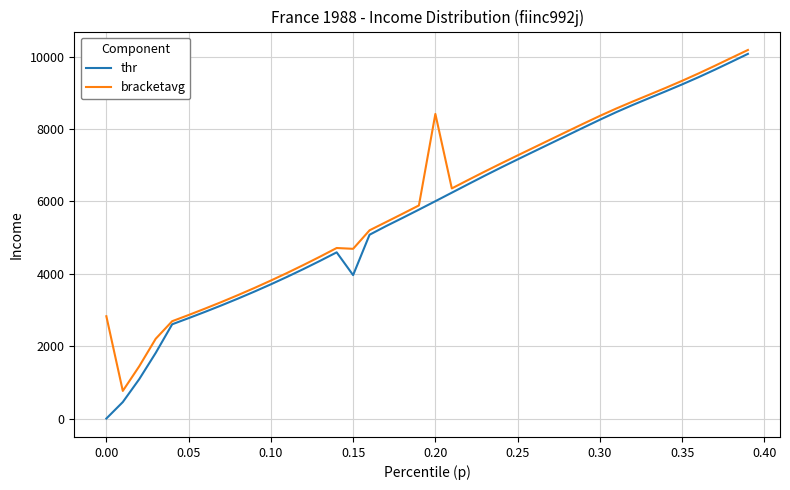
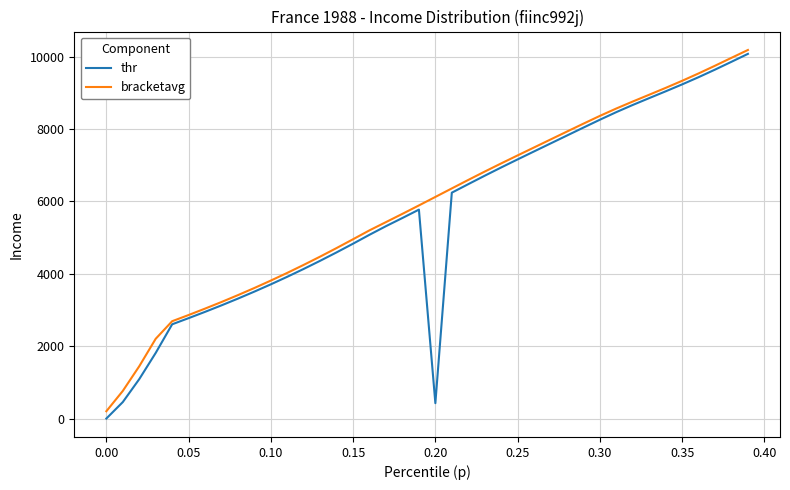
bracketavg, 0.00: 2800 -> 200
thr, 0.15: 4000 -> 4800
bracketavg, 0.15: 4700 -> 5000
thr, 0.20: 6000 -> 400
bracketavg, 0.20: 8400 -> 6100
